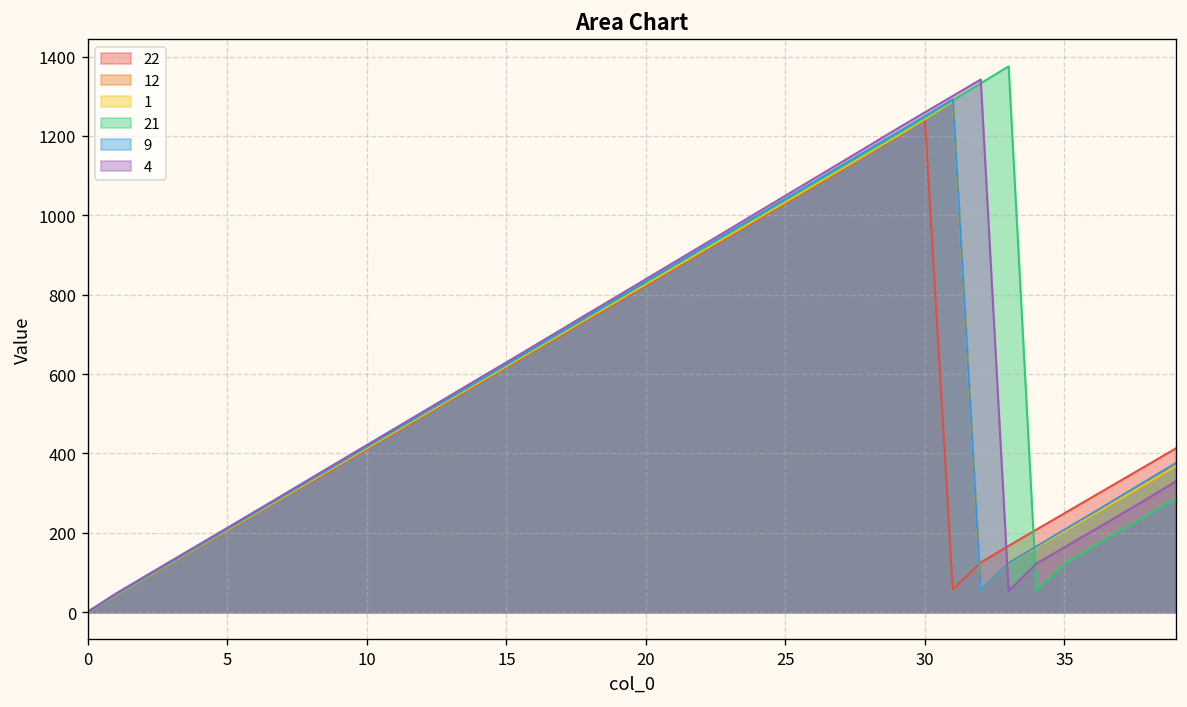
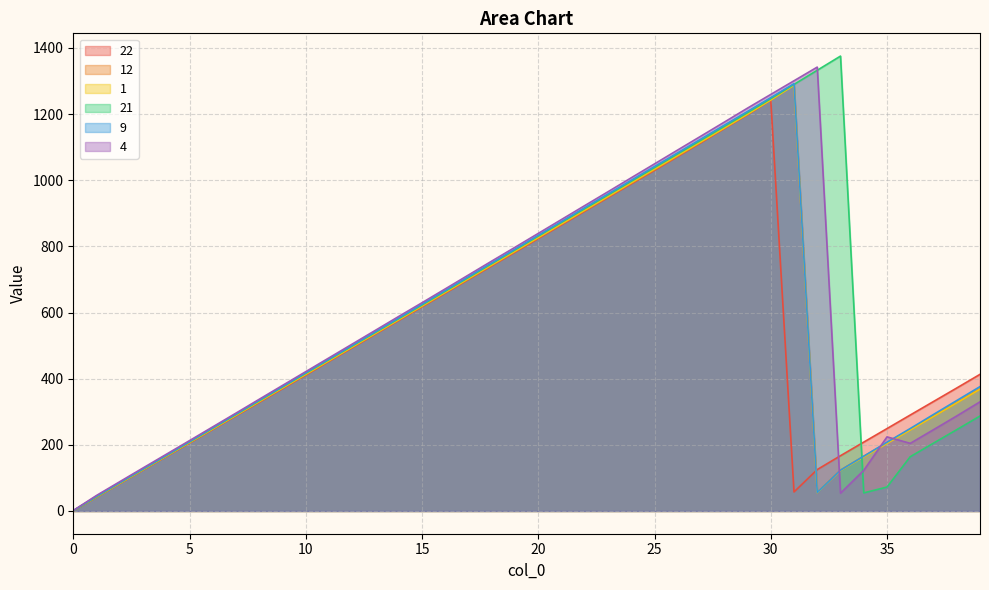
21, 35: 120 -> 70
4, 35: 160 -> 220
